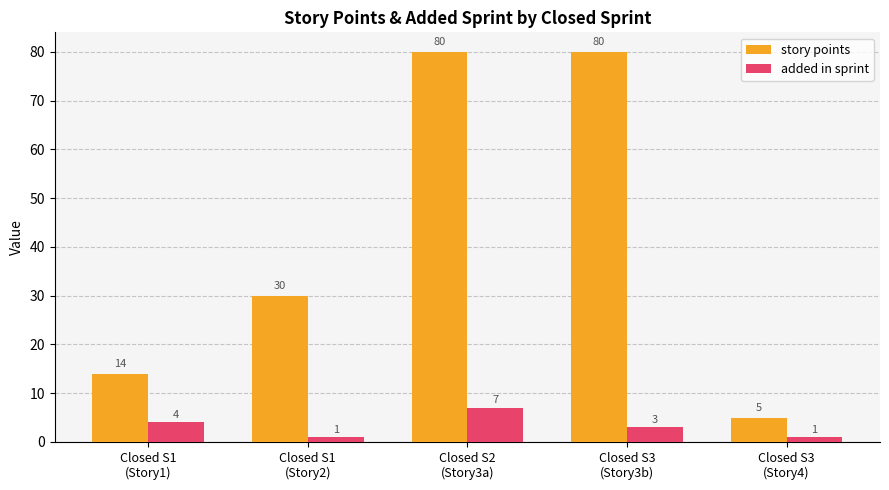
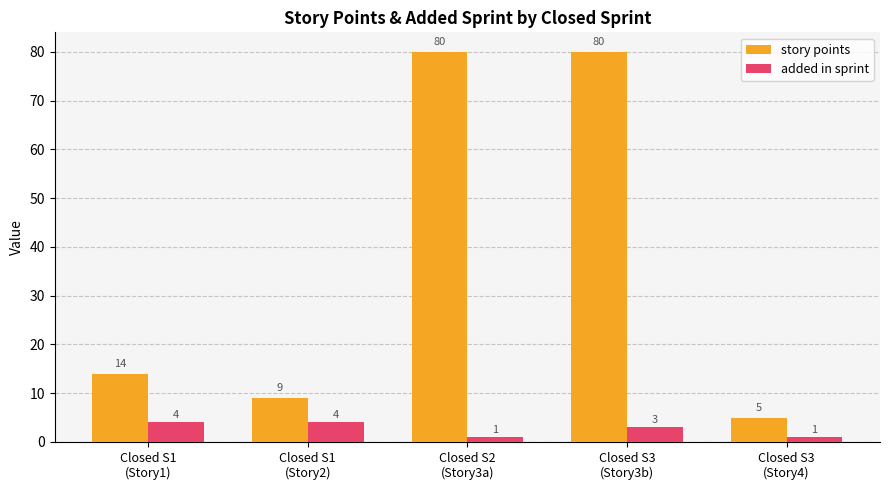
story points, Closed S1 (Story2): 30 -> 9
added in sprint, Closed S1 (Story2): 1 -> 4
added in sprint, Closed S2 (Story3a): 7 -> 1
